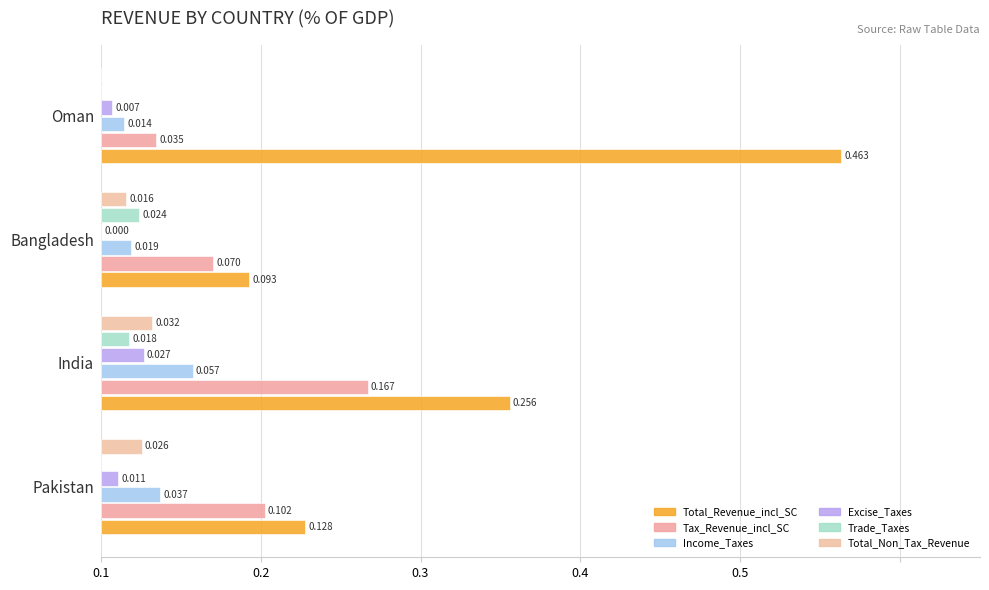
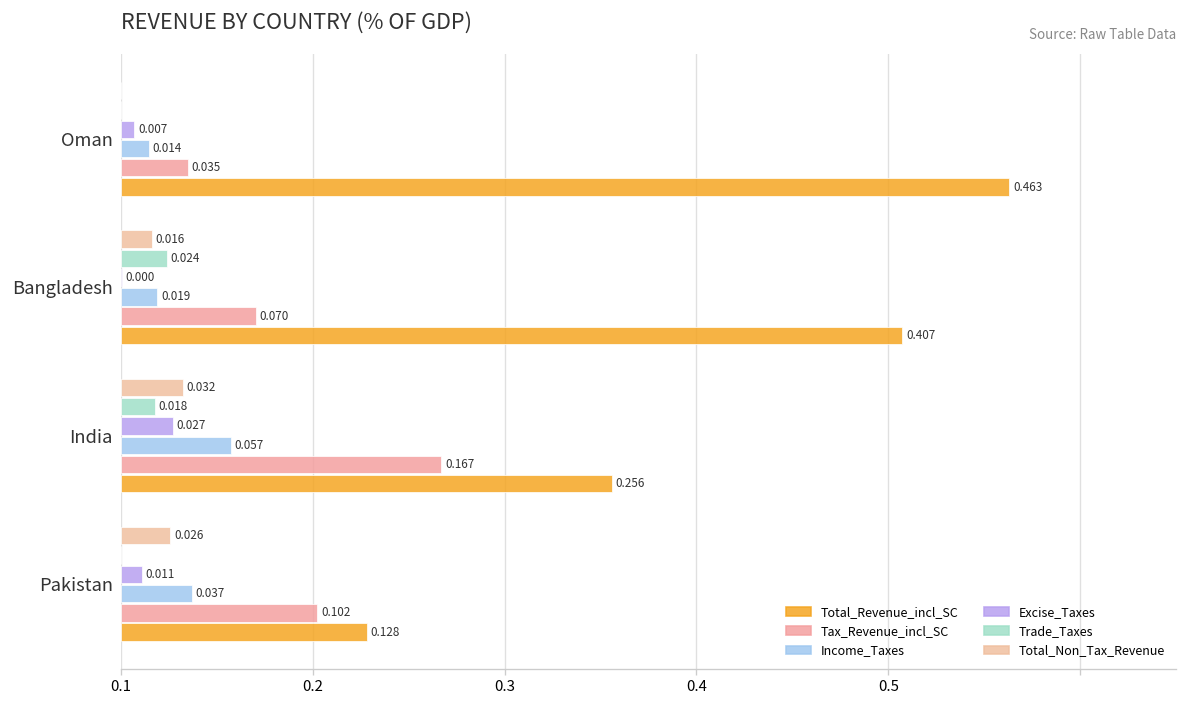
Total_Revenue_incl_SC, Bangladesh: 0.093 -> 0.407
